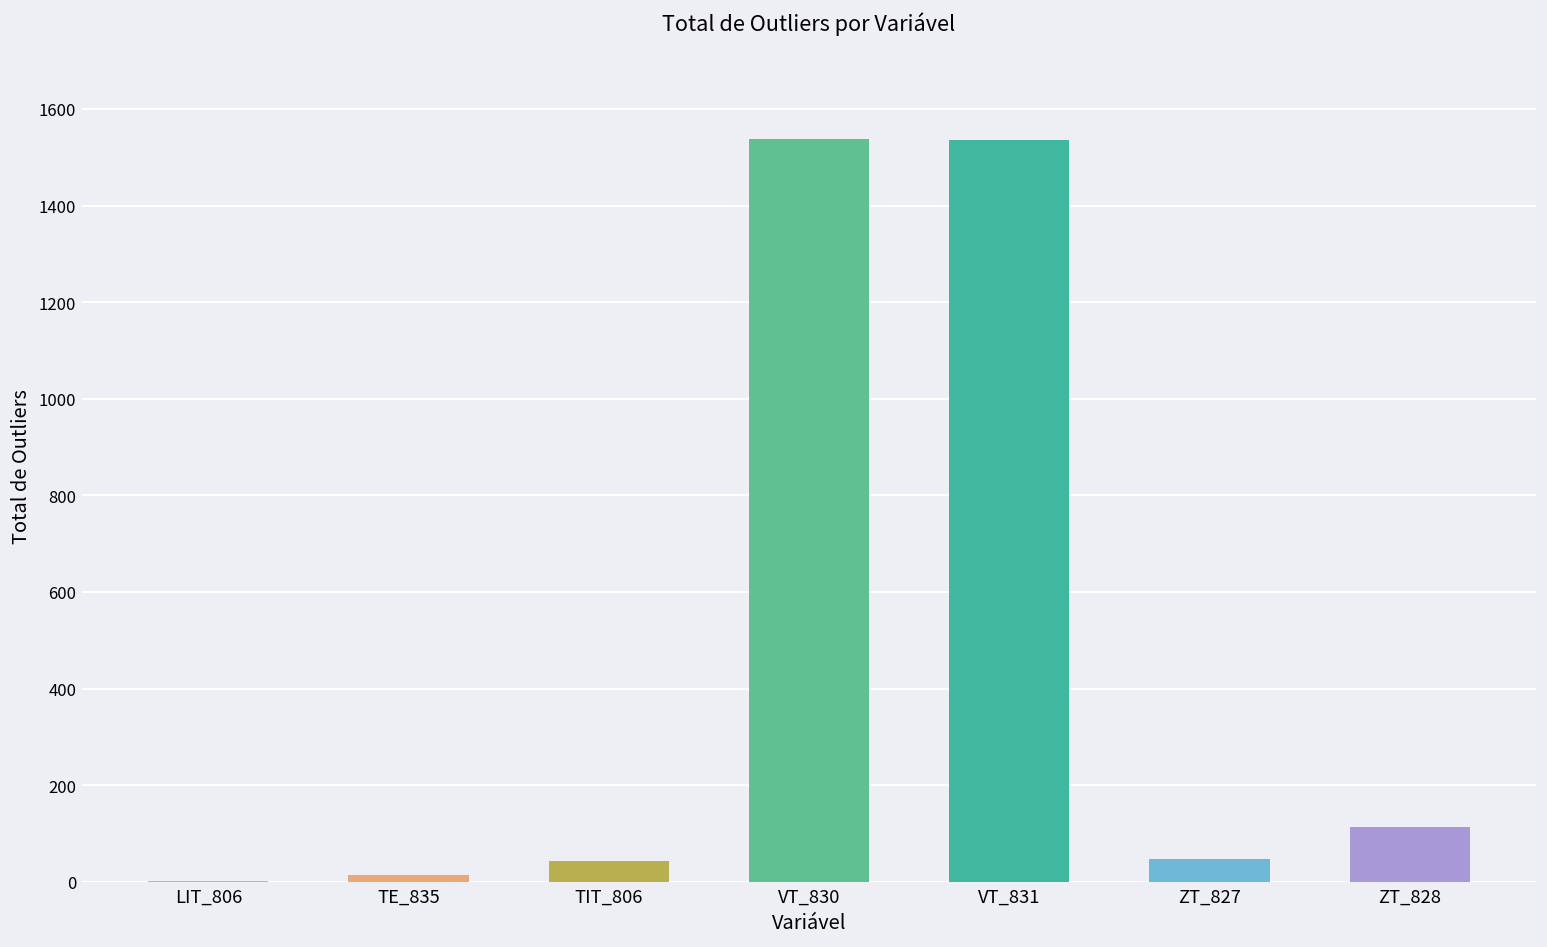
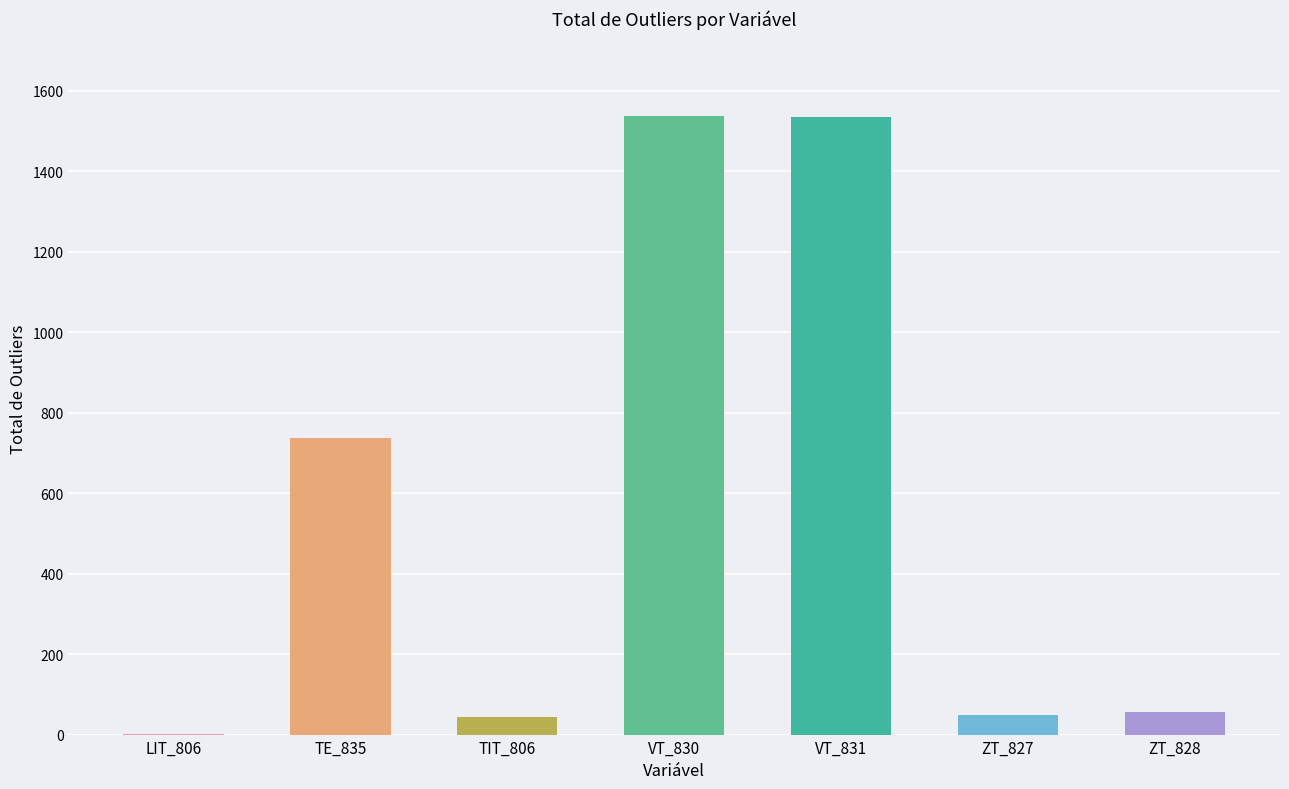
TE_835: 10 -> 740
ZT_828: 110 -> 60
